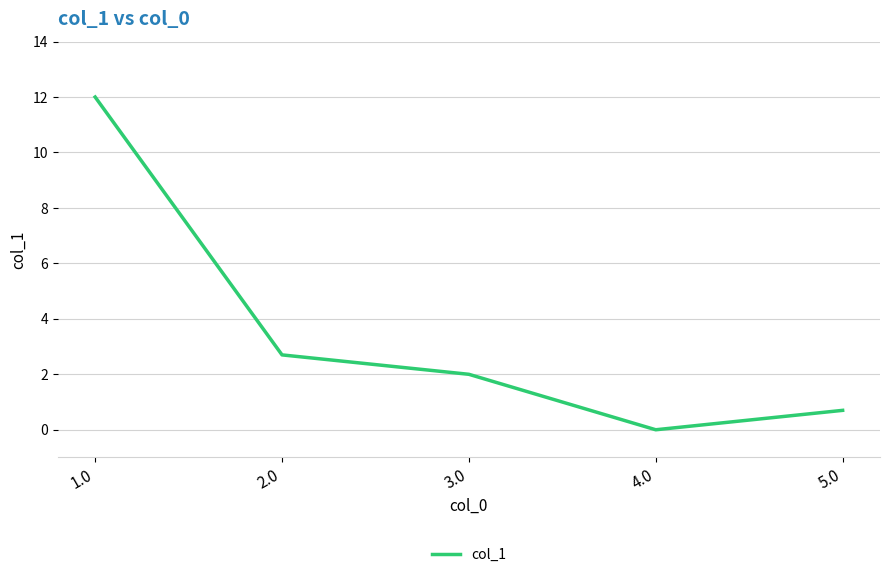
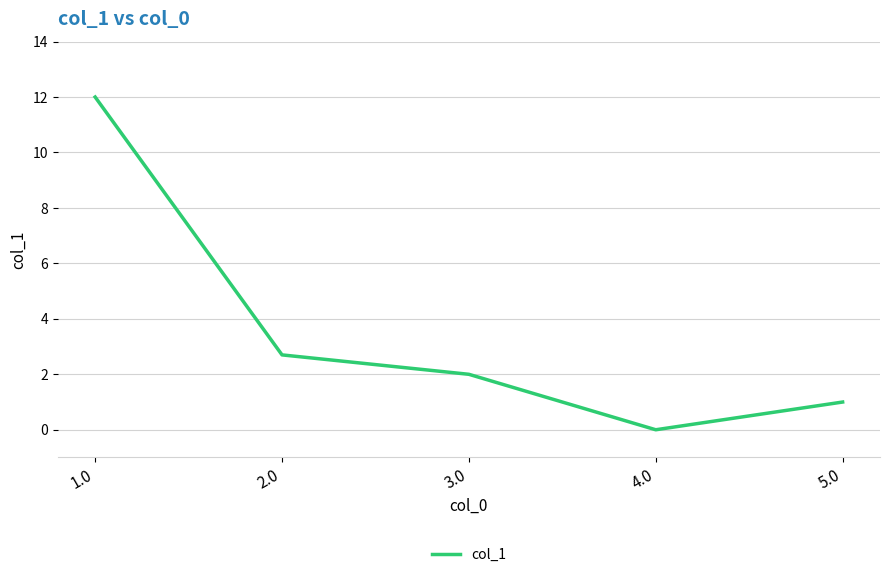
5.0: 0.7 -> 1.0
